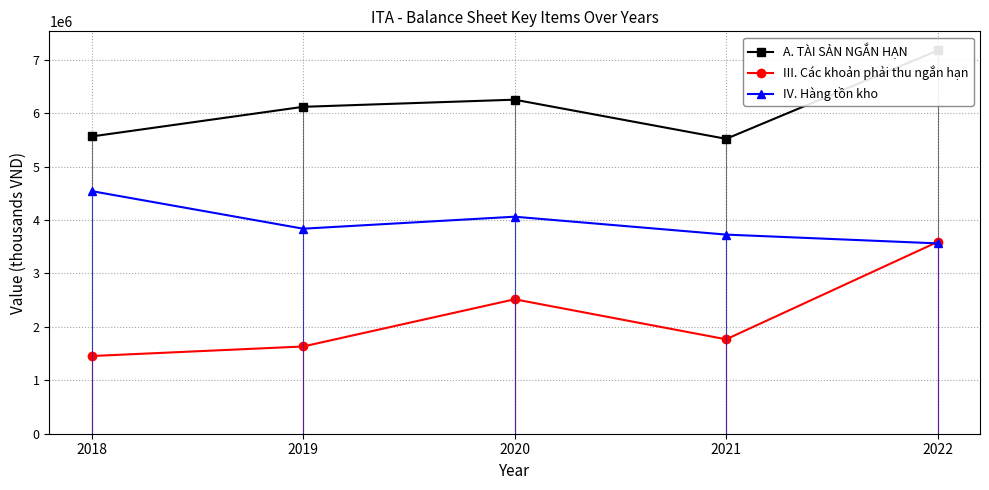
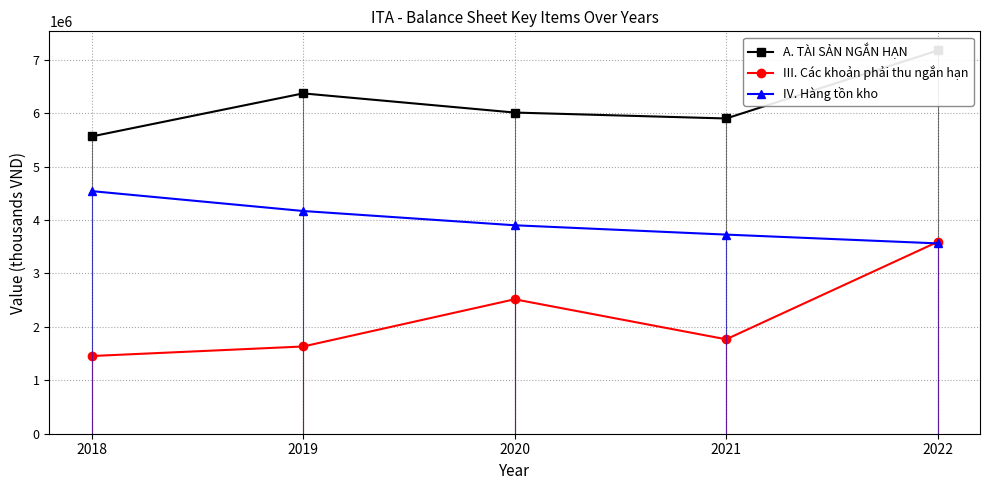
A. TÀI SẢN NGẮN HẠN, 2019: 6100000 -> 6400000
IV. Hàng tồn kho, 2019: 3800000 -> 4200000
A. TÀI SẢN NGẮN HẠN, 2020: 6300000 -> 6000000
IV. Hàng tồn kho, 2020: 4100000 -> 3900000
A. TÀI SẢN NGẮN HẠN, 2021: 5500000 -> 5900000
